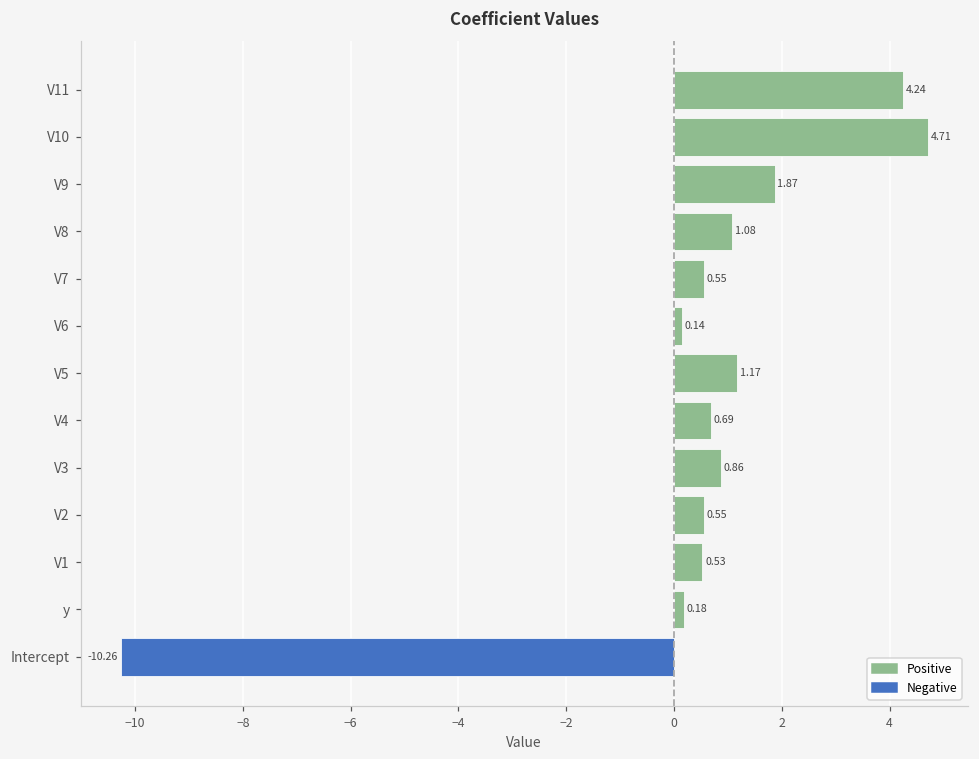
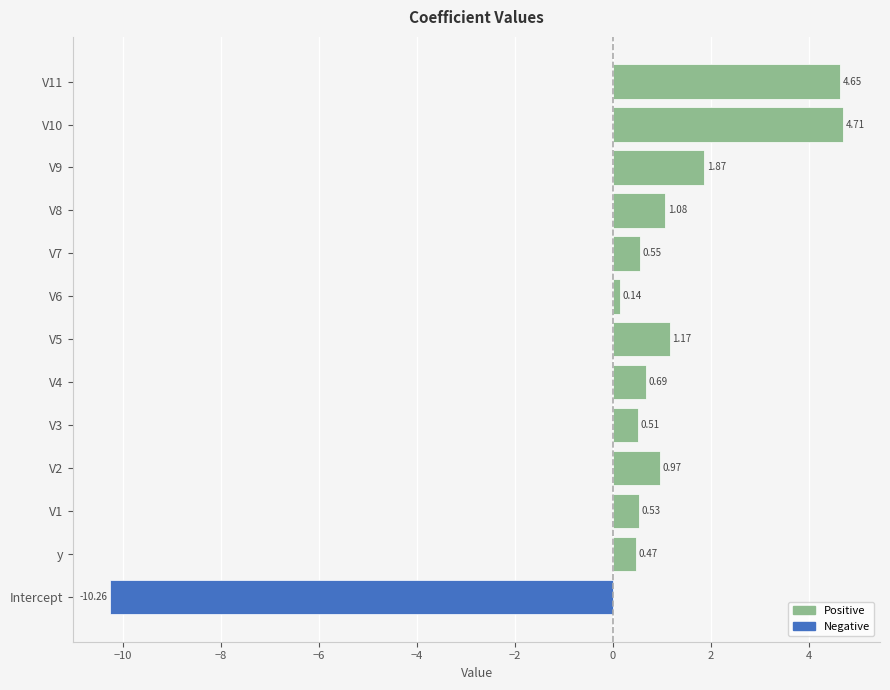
V11: 4.24 -> 4.65
V3: 0.86 -> 0.51
V2: 0.55 -> 0.97
y: 0.18 -> 0.47
